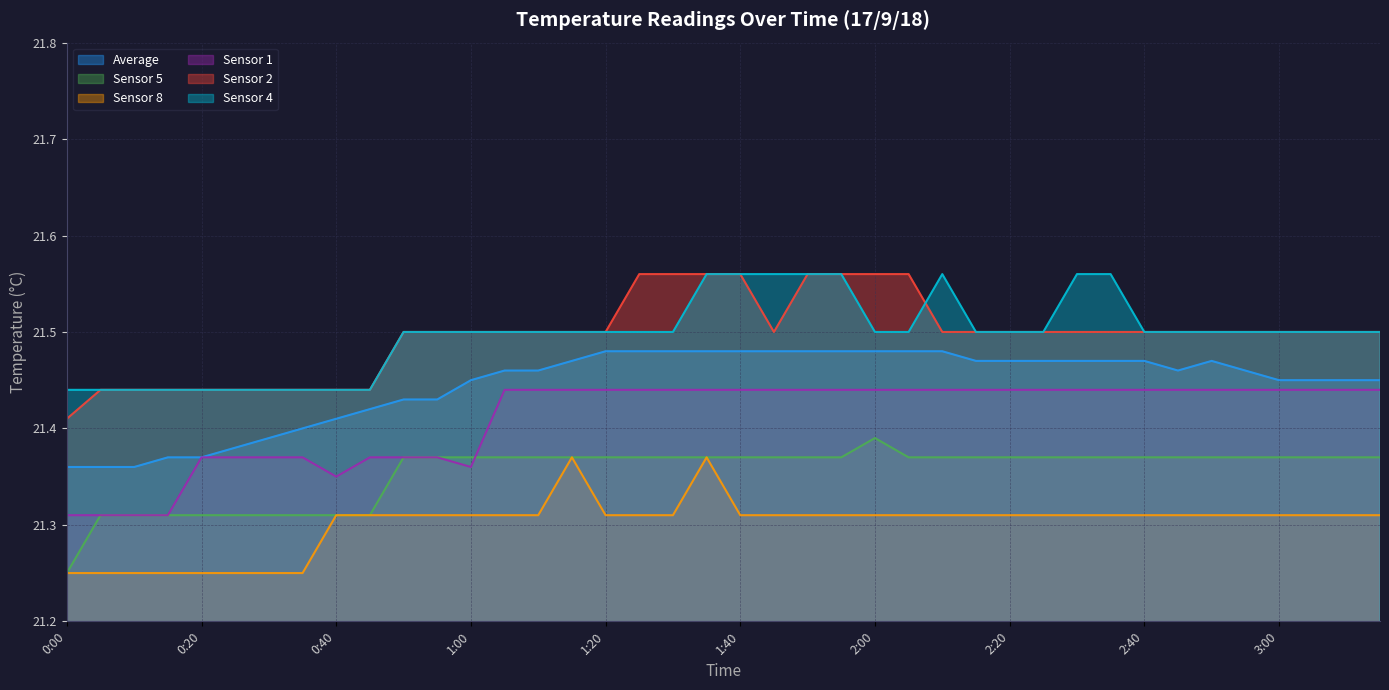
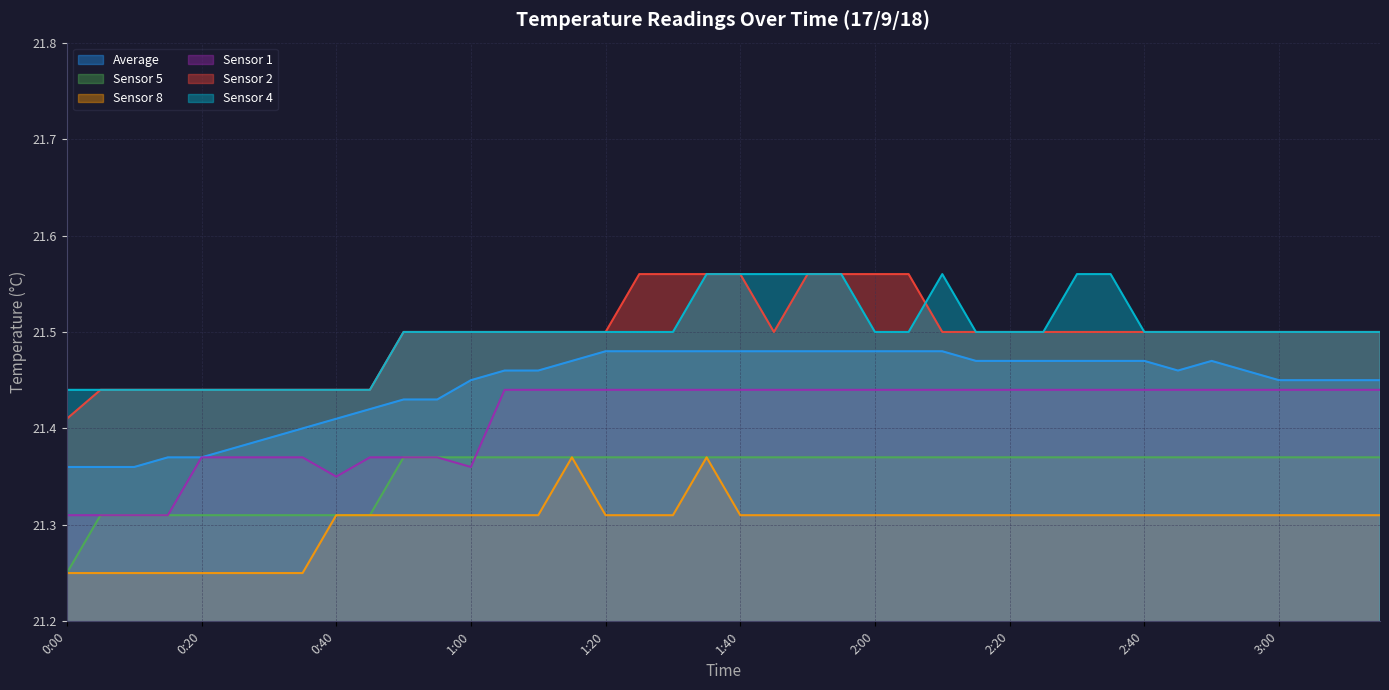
Sensor 5, 2:00: 21.39 -> 21.37
